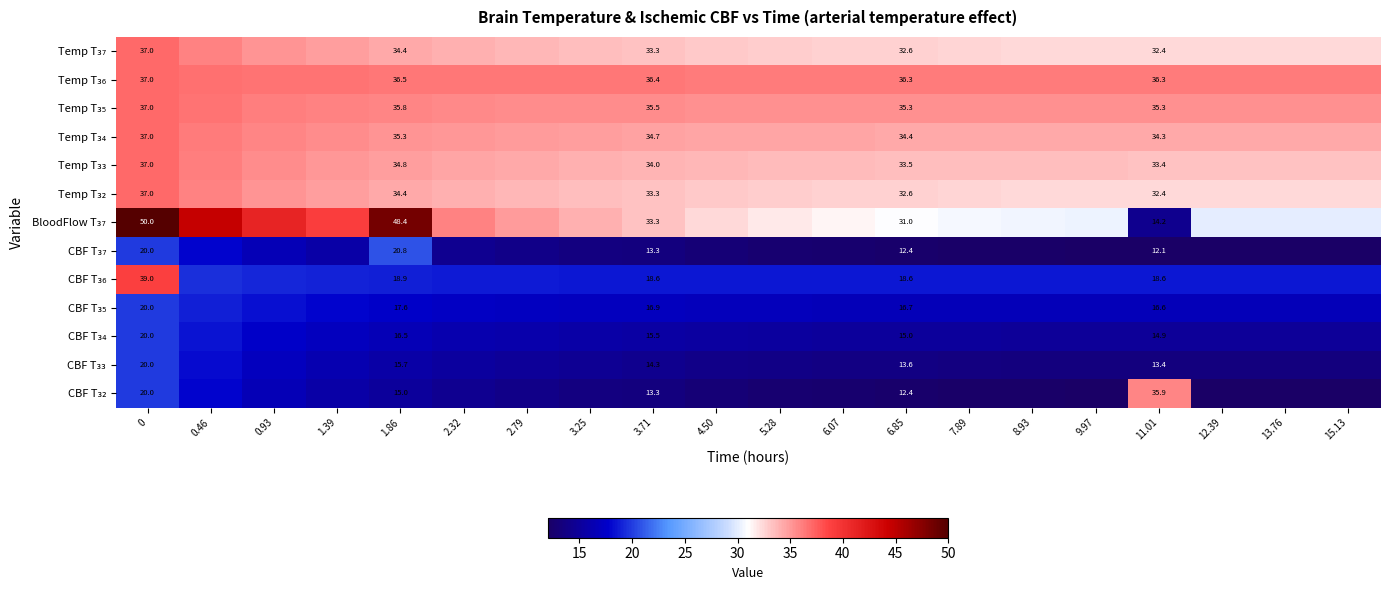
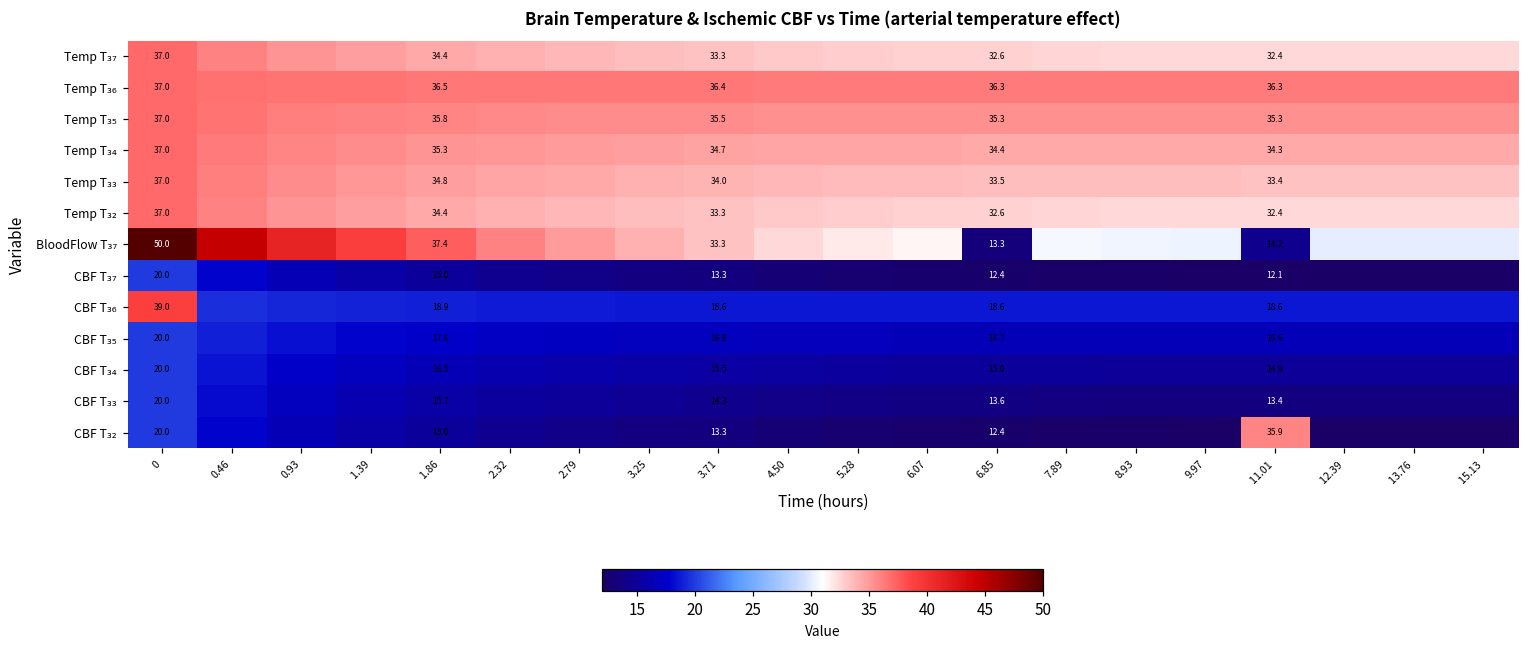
BloodFlow T₃₇, 1.86: 48.4 -> 37.4
BloodFlow T₃₇, 6.85: 31.0 -> 13.3
CBF T₃₇, 1.86: 20.8 -> 15.0
